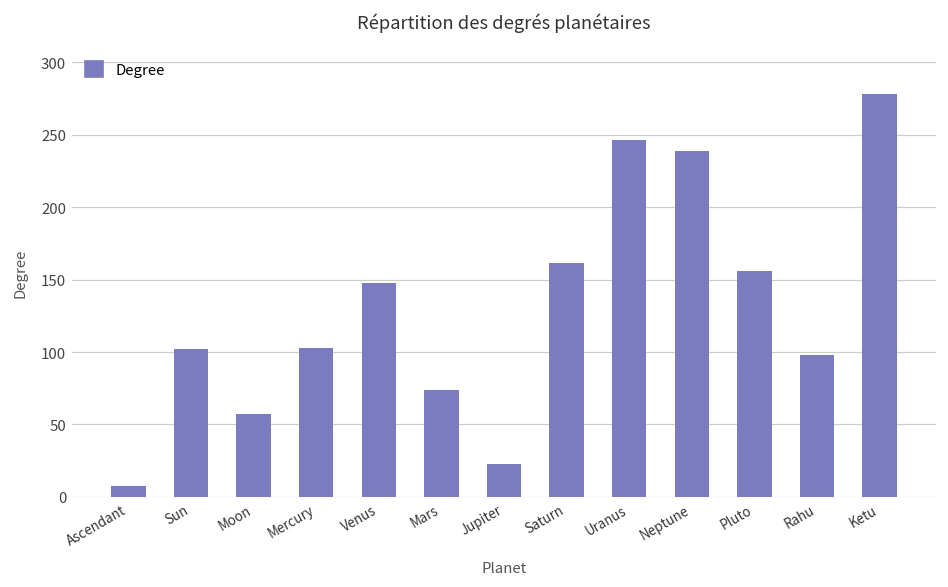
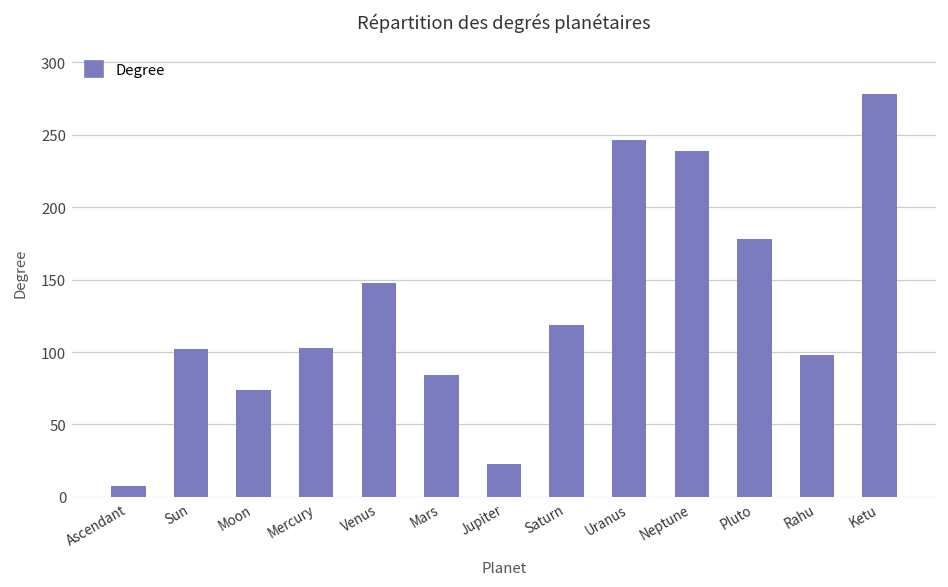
Moon: 58 -> 74
Mars: 74 -> 84
Saturn: 162 -> 118
Pluto: 156 -> 178
